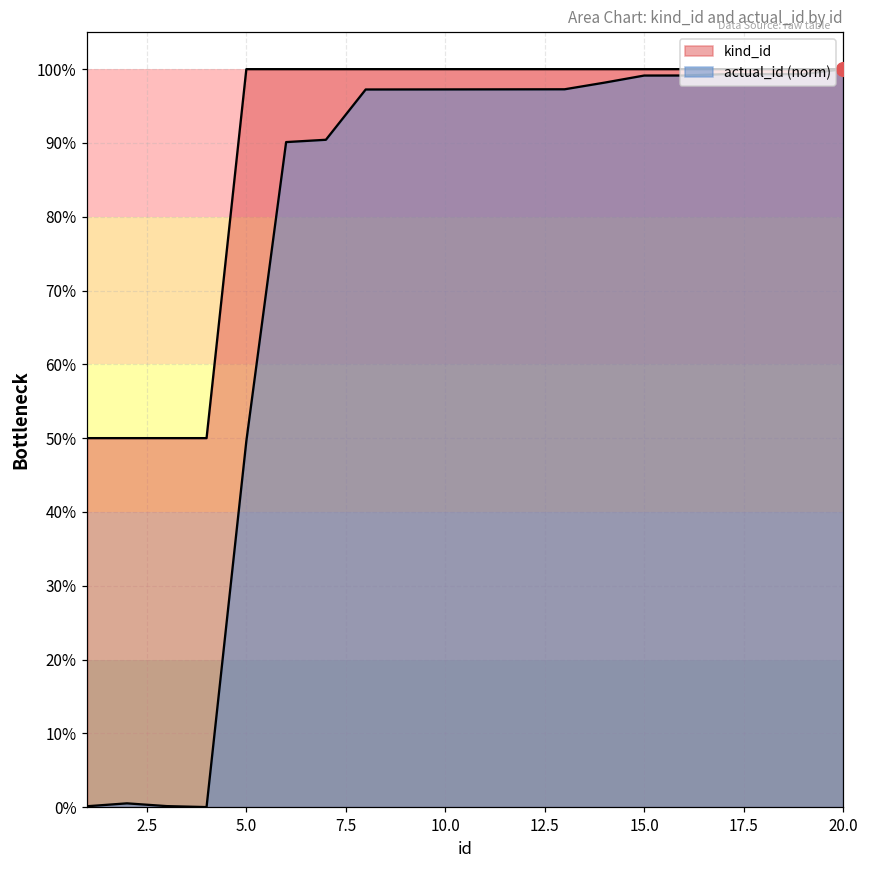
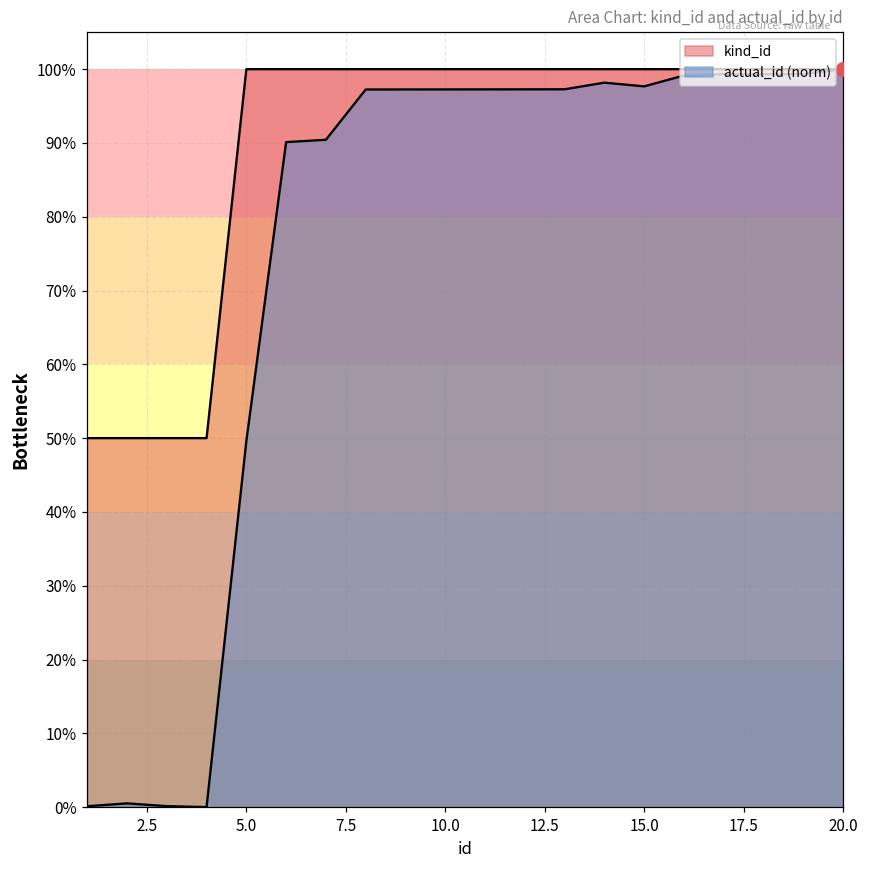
actual_id (norm), 15.0: 99% -> 98%
